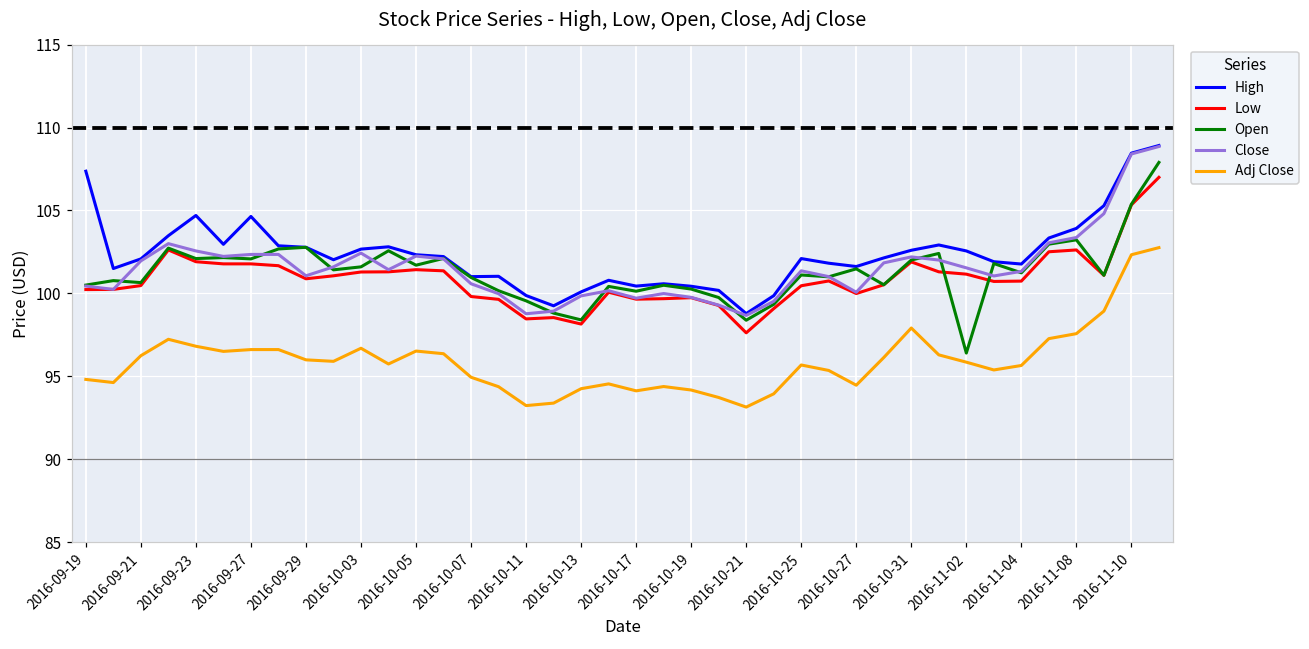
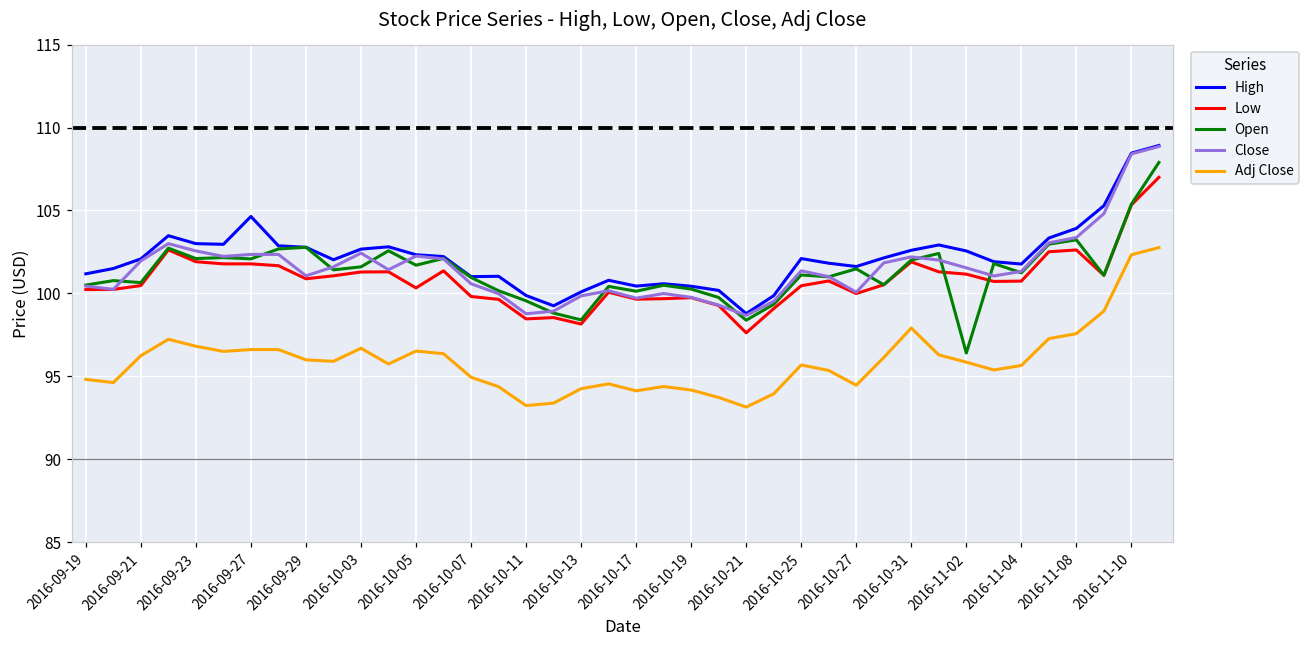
High, 2016-09-19: 107.4 -> 101.2
High, 2016-09-23: 104.7 -> 103.0
Low, 2016-10-05: 101.4 -> 100.3
